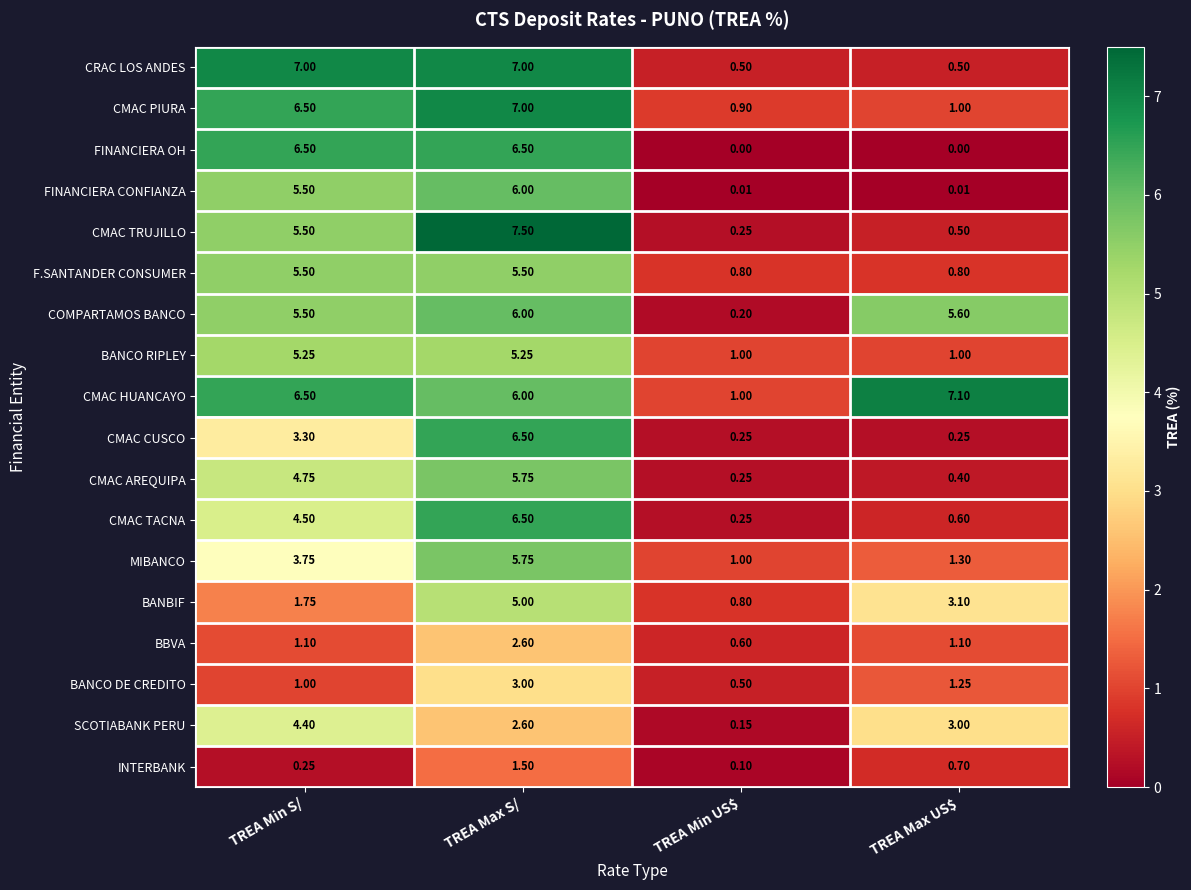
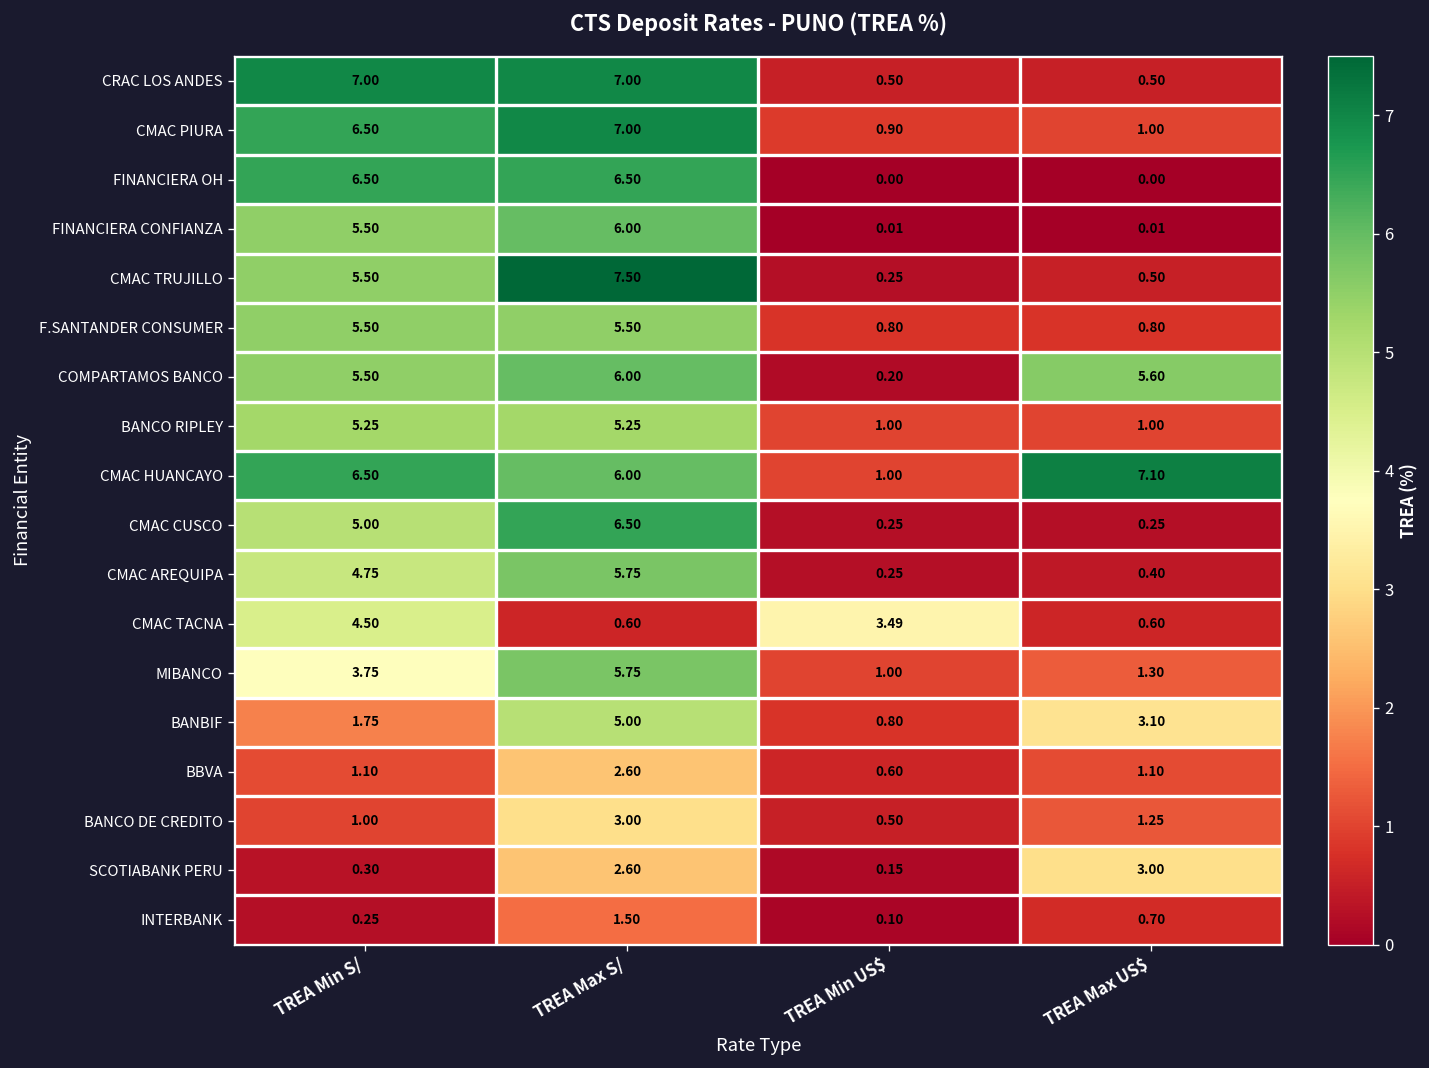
CMAC CUSCO, TREA Min S/: 3.30 -> 5.00
CMAC TACNA, TREA Max S/: 6.50 -> 0.60
CMAC TACNA, TREA Min US$: 0.25 -> 3.49
SCOTIABANK PERU, TREA Min S/: 4.40 -> 0.30
